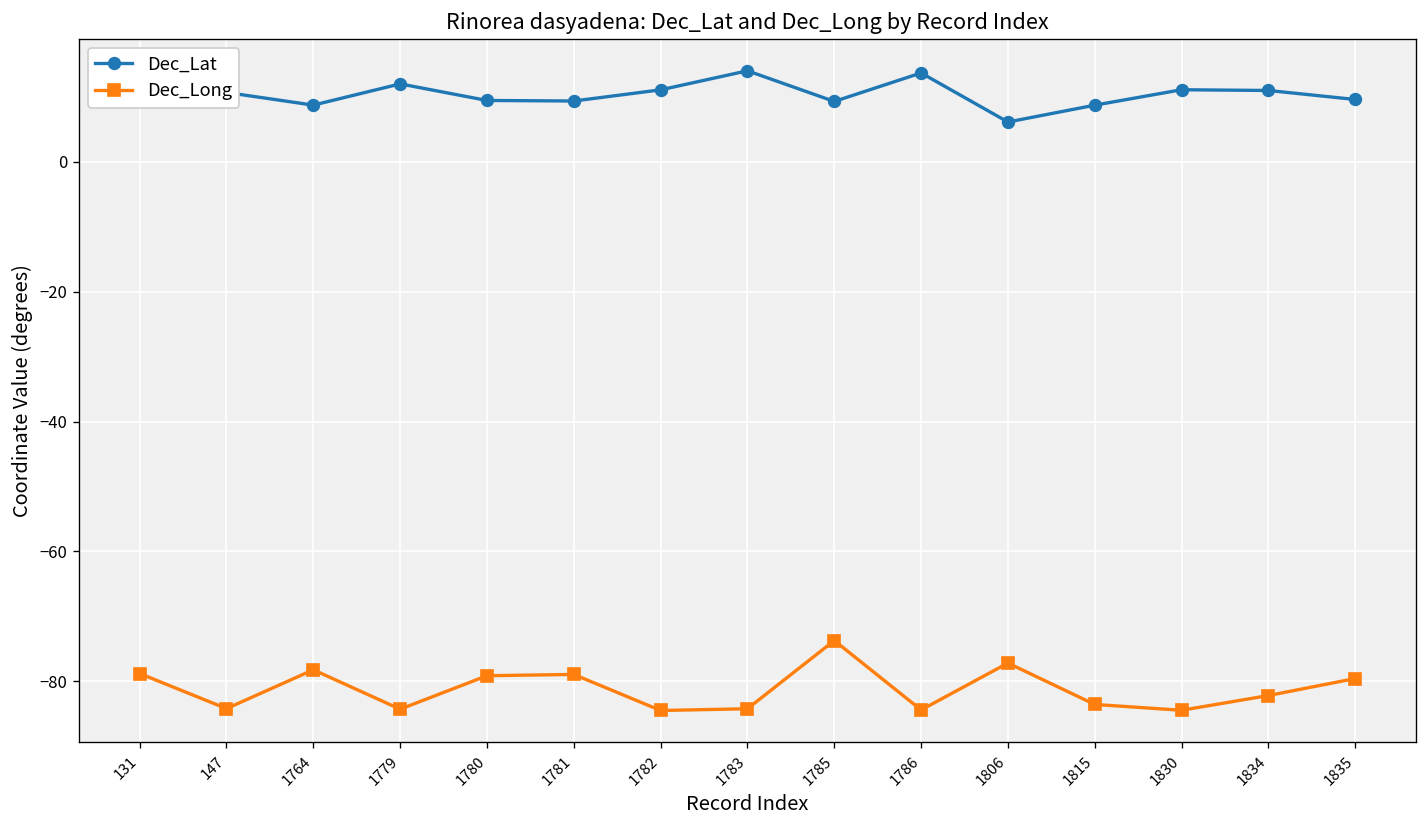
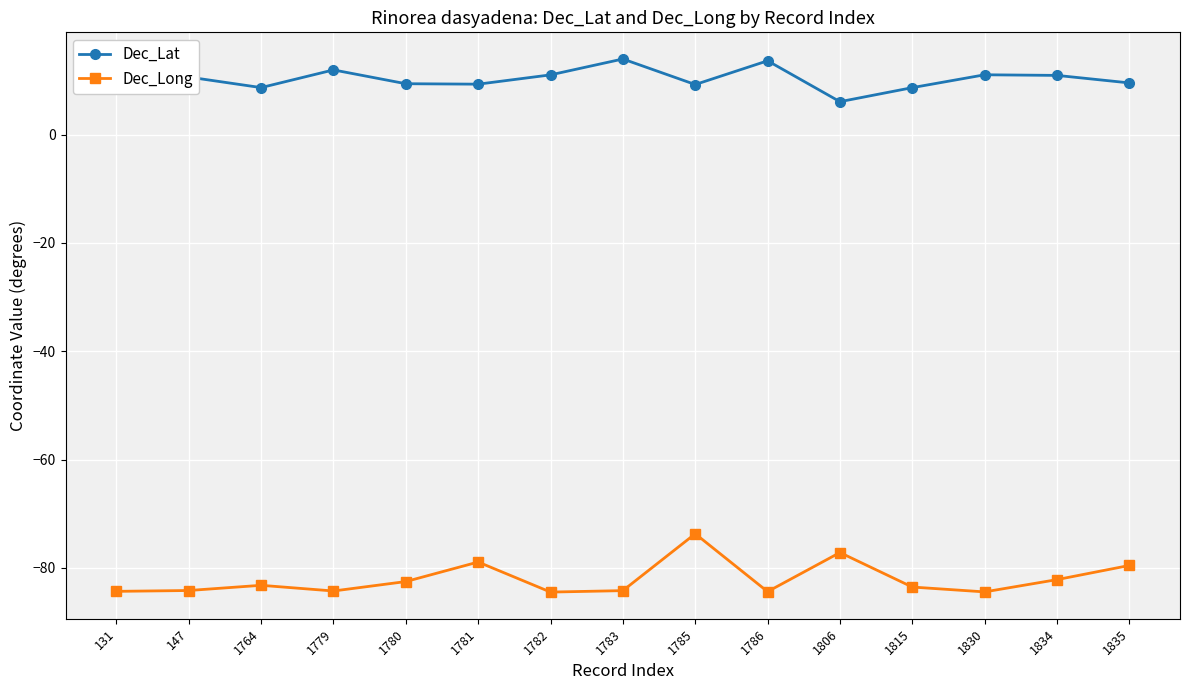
Dec_Long, 131: -79 -> -84
Dec_Long, 1764: -78 -> -83
Dec_Long, 1780: -79 -> -83
